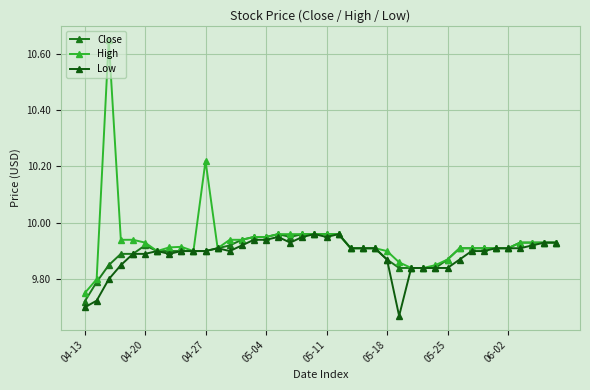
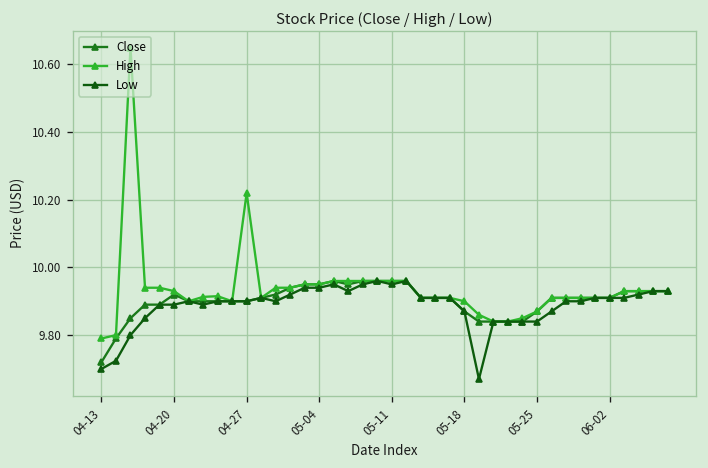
High, 04-13: 9.75 -> 9.79
